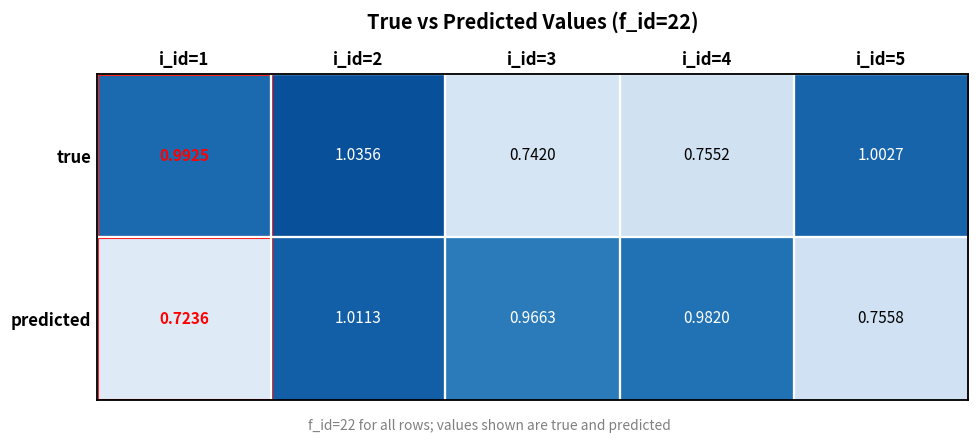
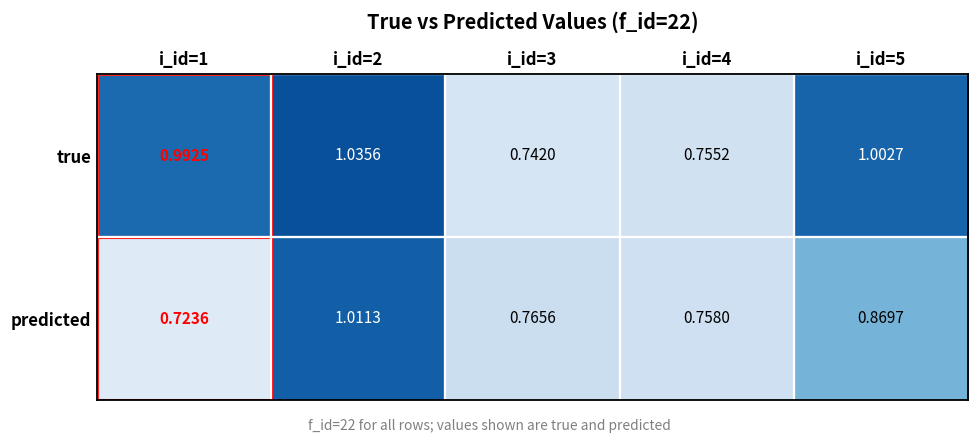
predicted, i_id=3: 0.9663 -> 0.7656
predicted, i_id=4: 0.9820 -> 0.7580
predicted, i_id=5: 0.7558 -> 0.8697
